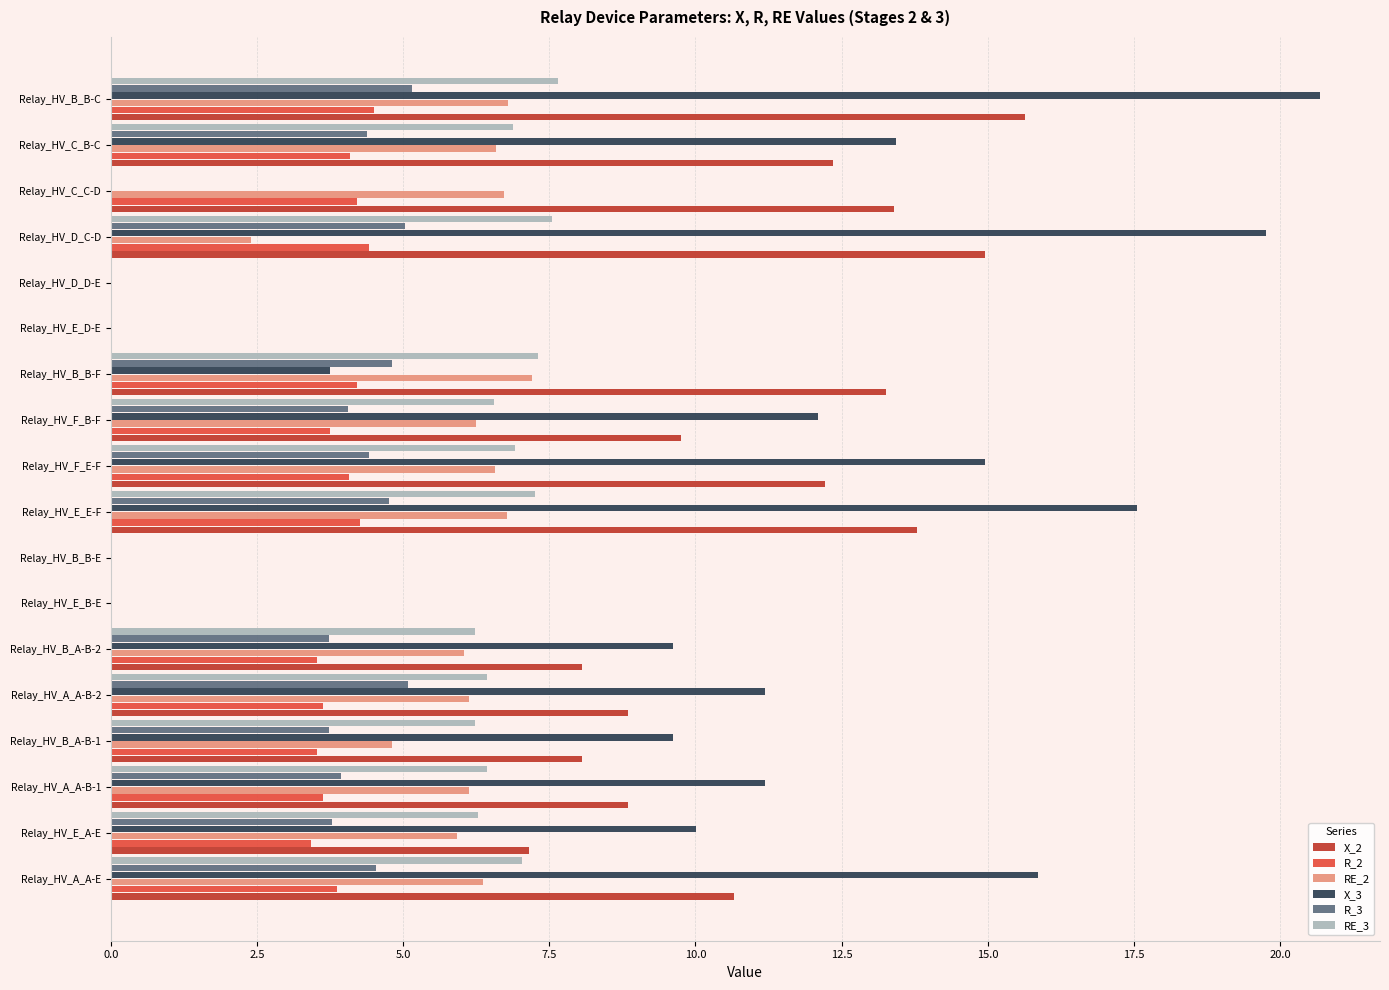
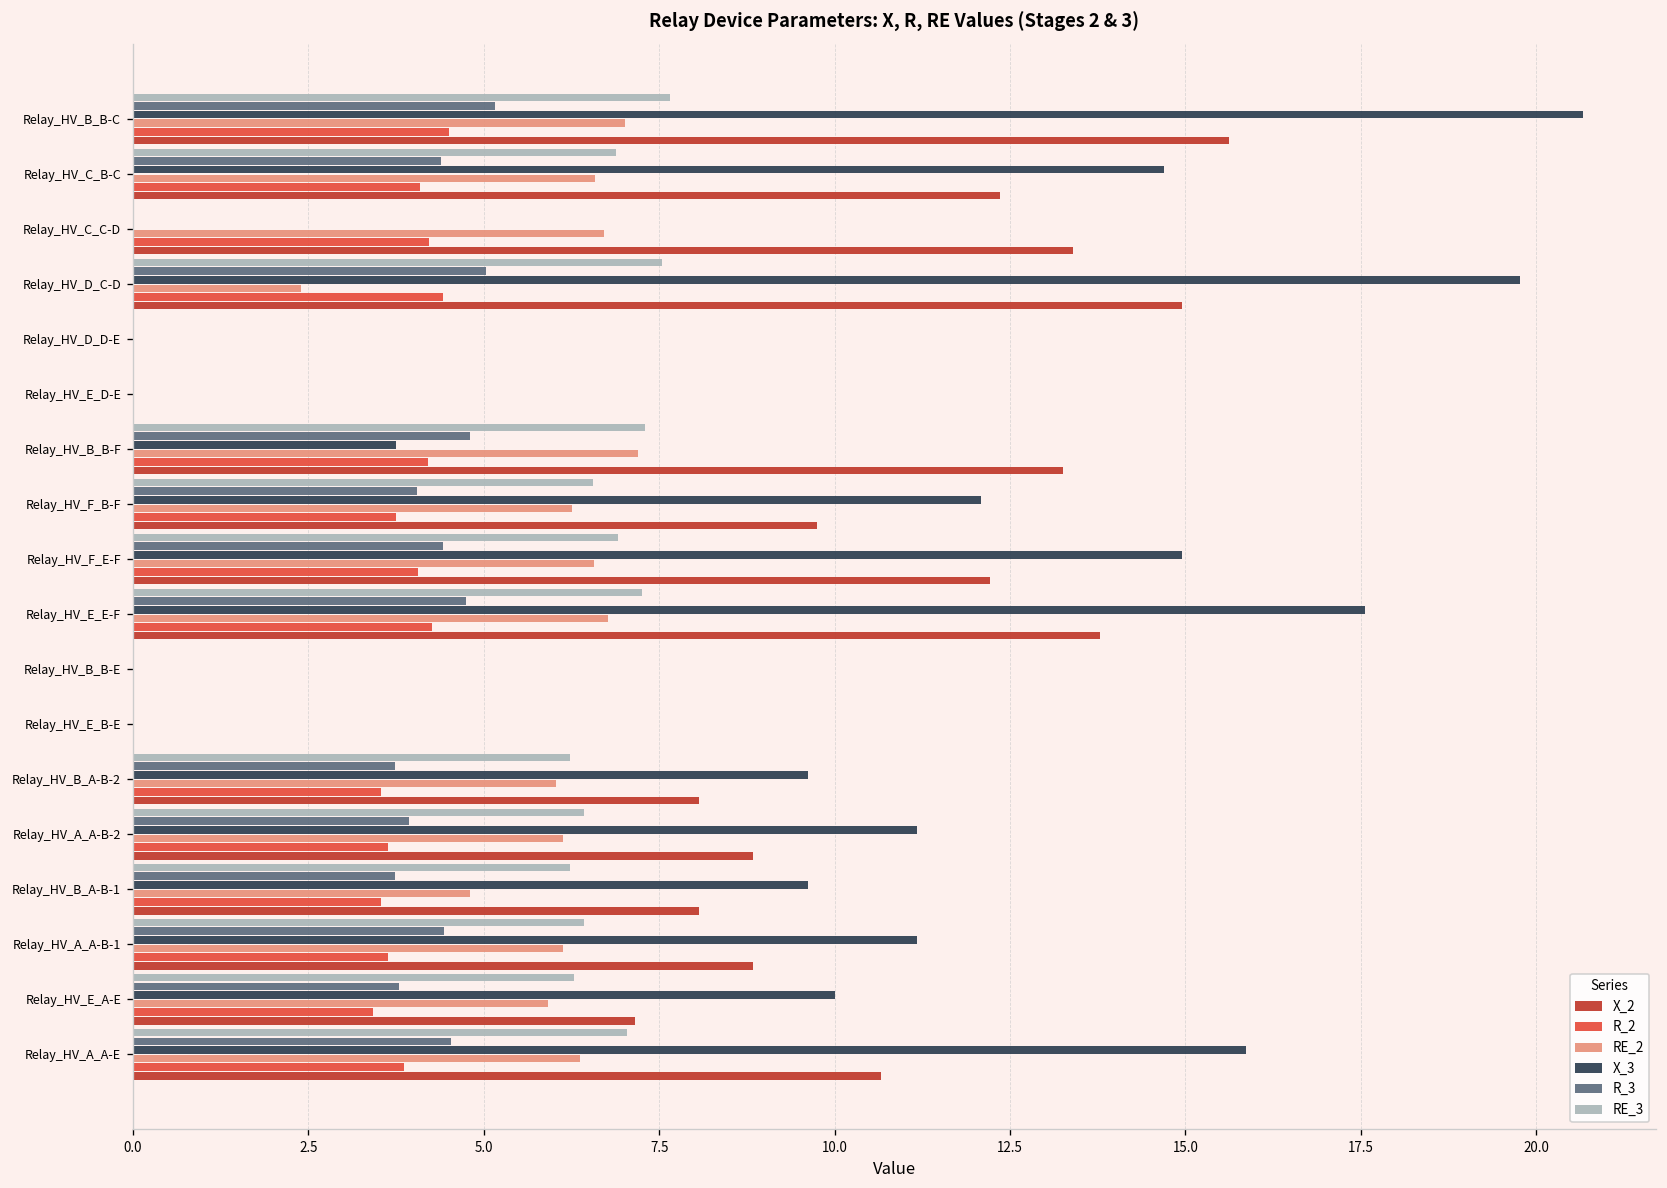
RE_2, Relay_HV_B_B-C: 6.8 -> 7.0
X_3, Relay_HV_C_B-C: 13.4 -> 14.7
R_3, Relay_HV_A_A-B-2: 5.1 -> 3.9
R_3, Relay_HV_A_A-B-1: 3.9 -> 4.4
